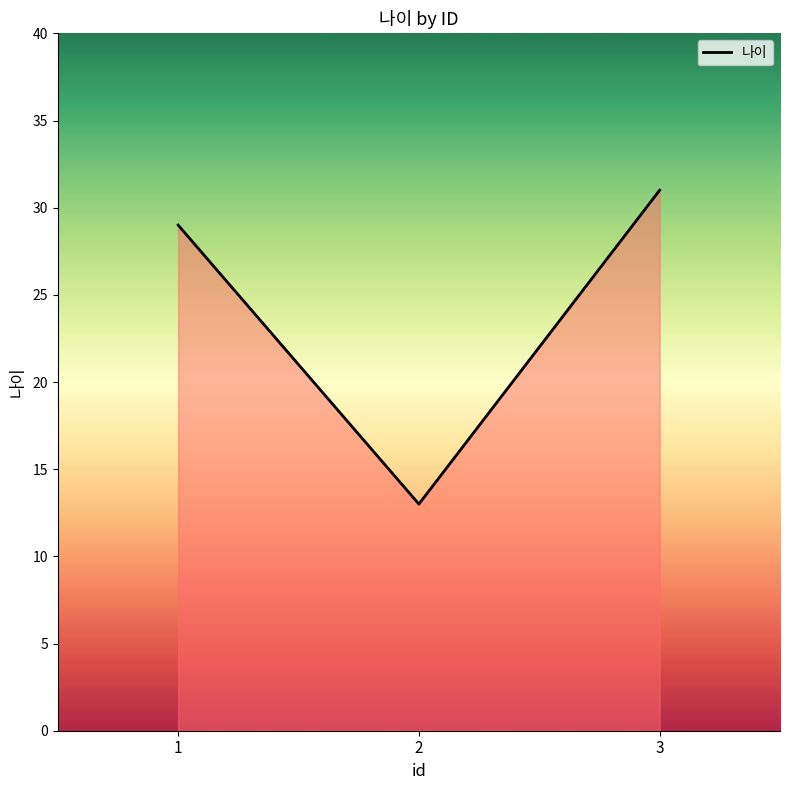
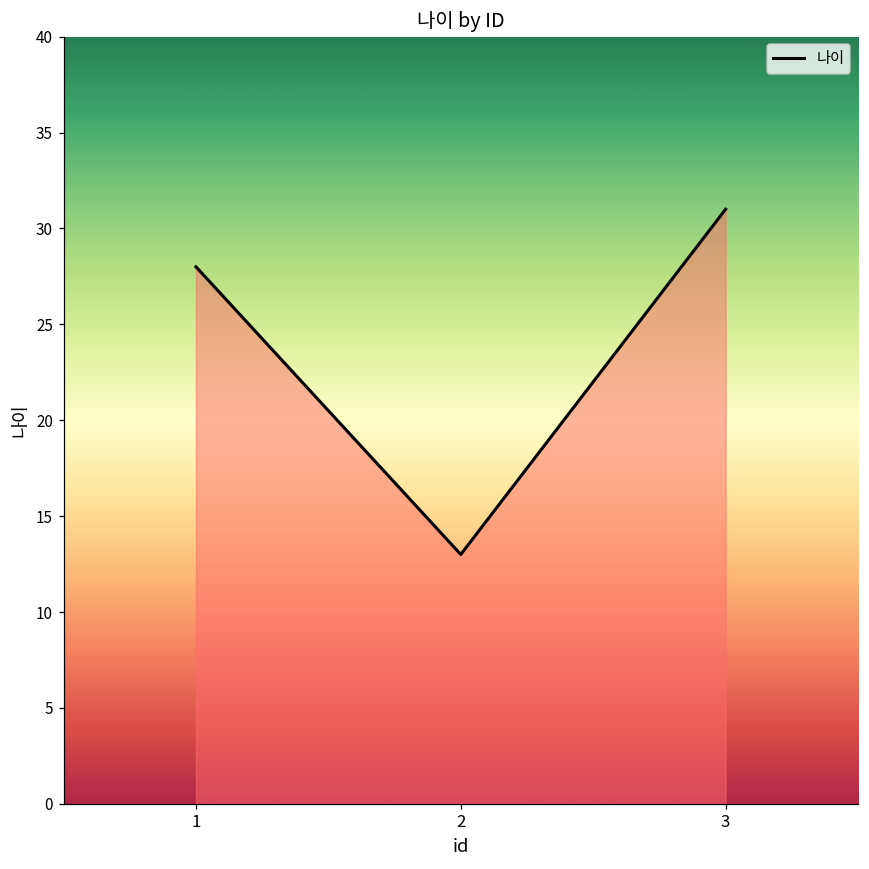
1: 29 -> 28
